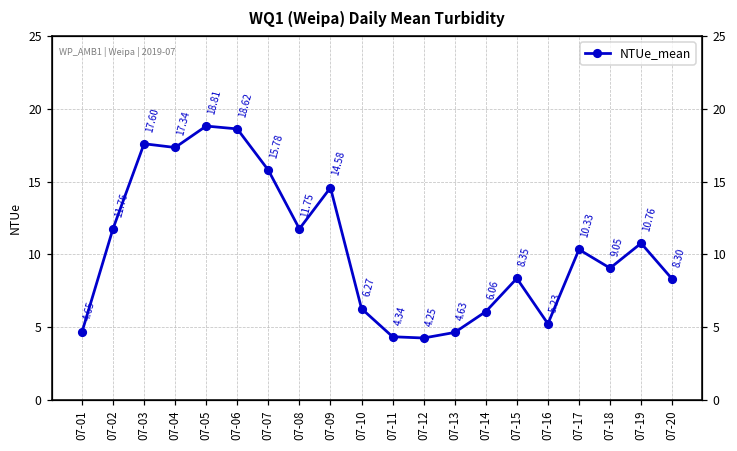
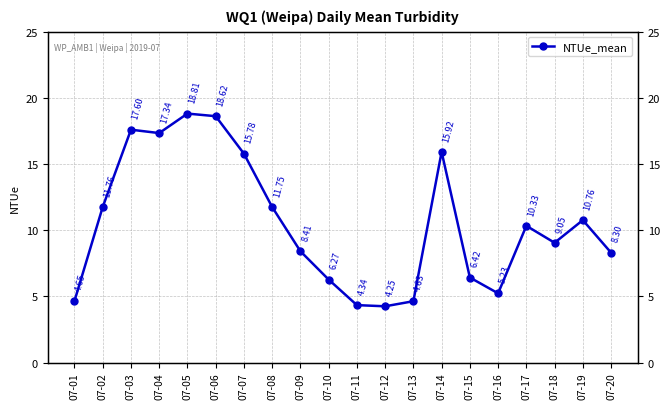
07-09: 14.58 -> 8.41
07-14: 6.06 -> 15.92
07-15: 8.35 -> 6.42
